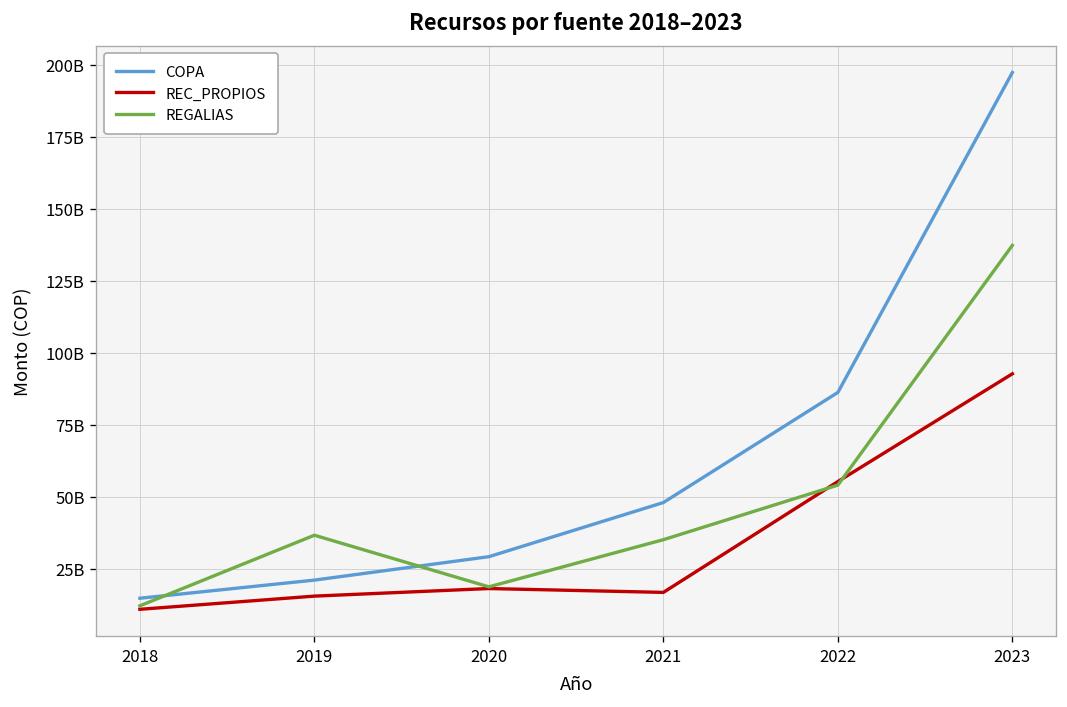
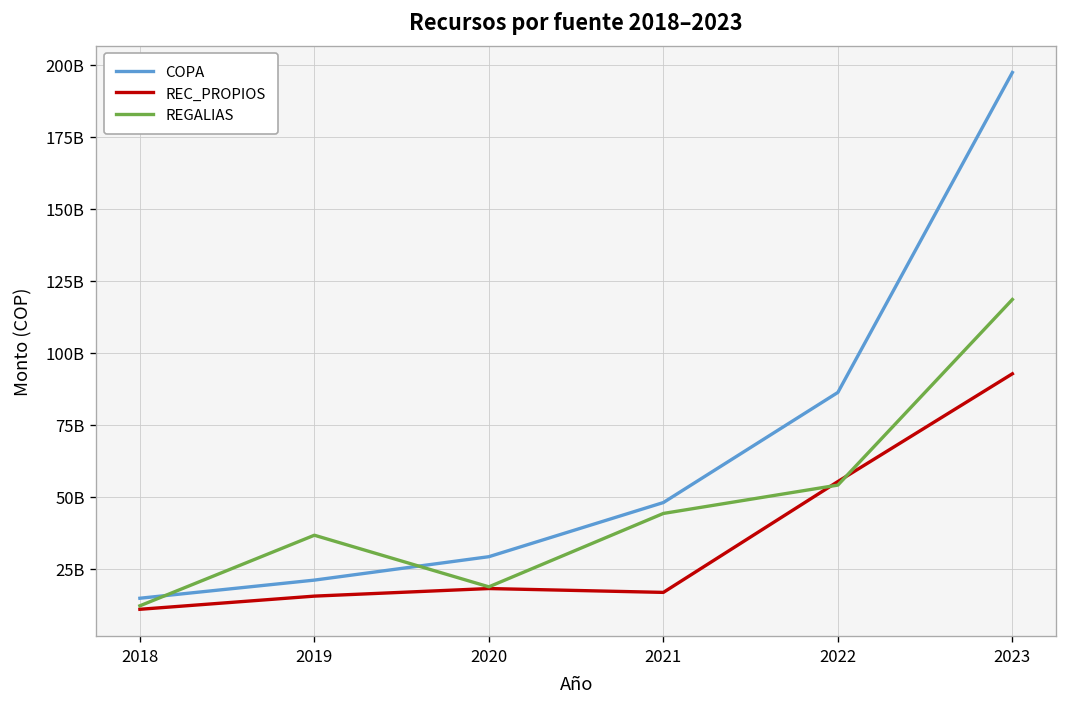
REGALIAS, 2021: 35000000000 -> 44000000000
REGALIAS, 2023: 137000000000 -> 119000000000
